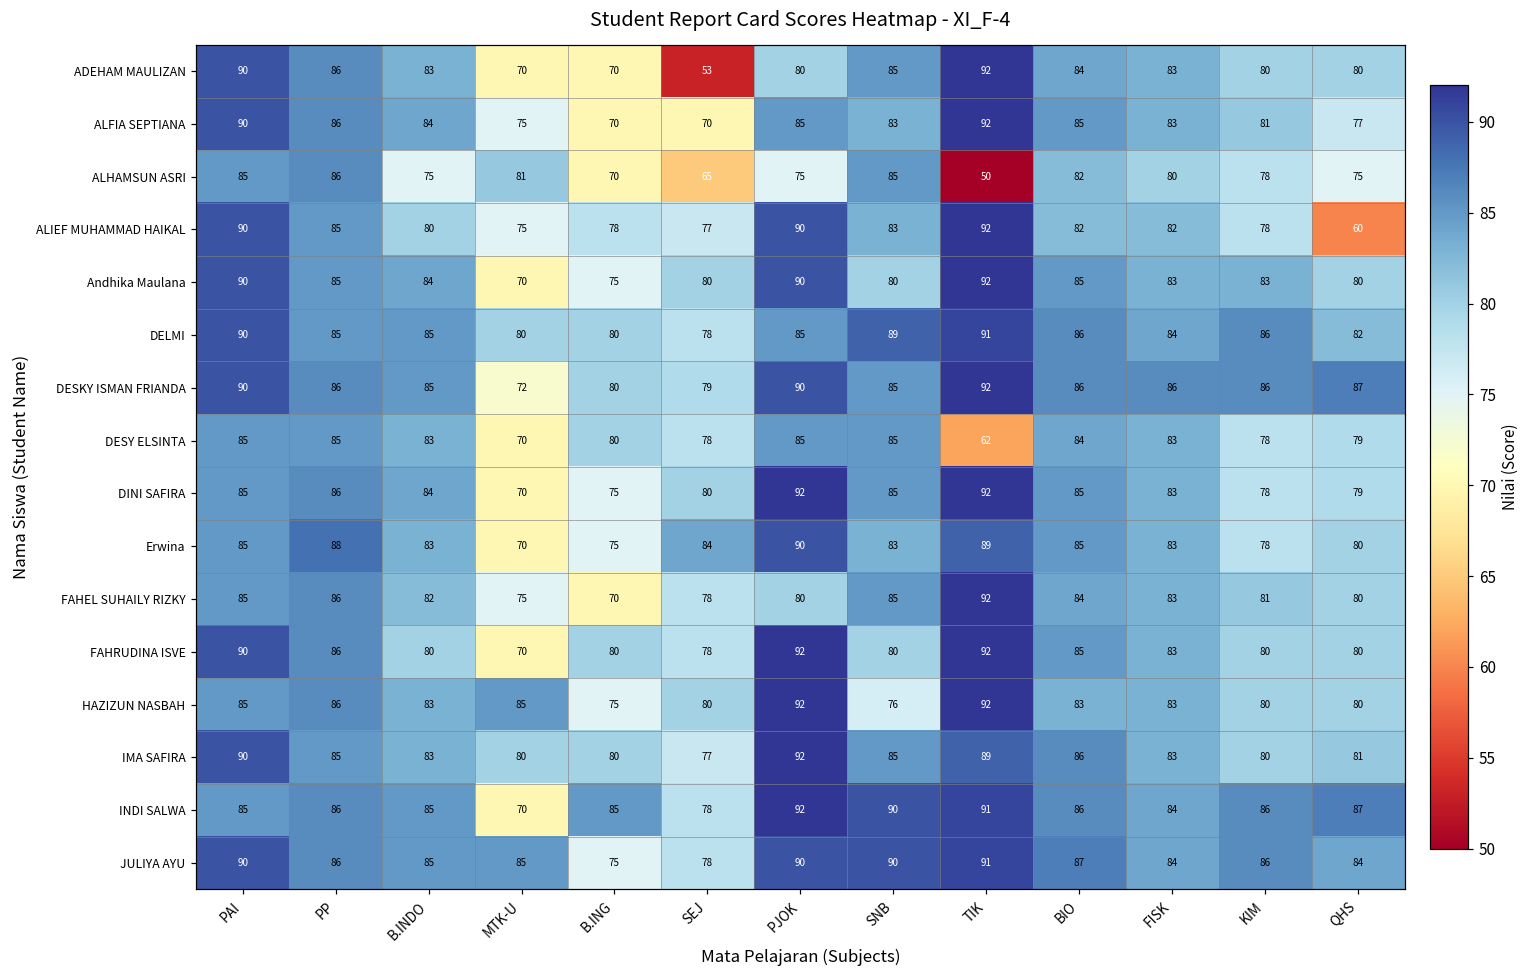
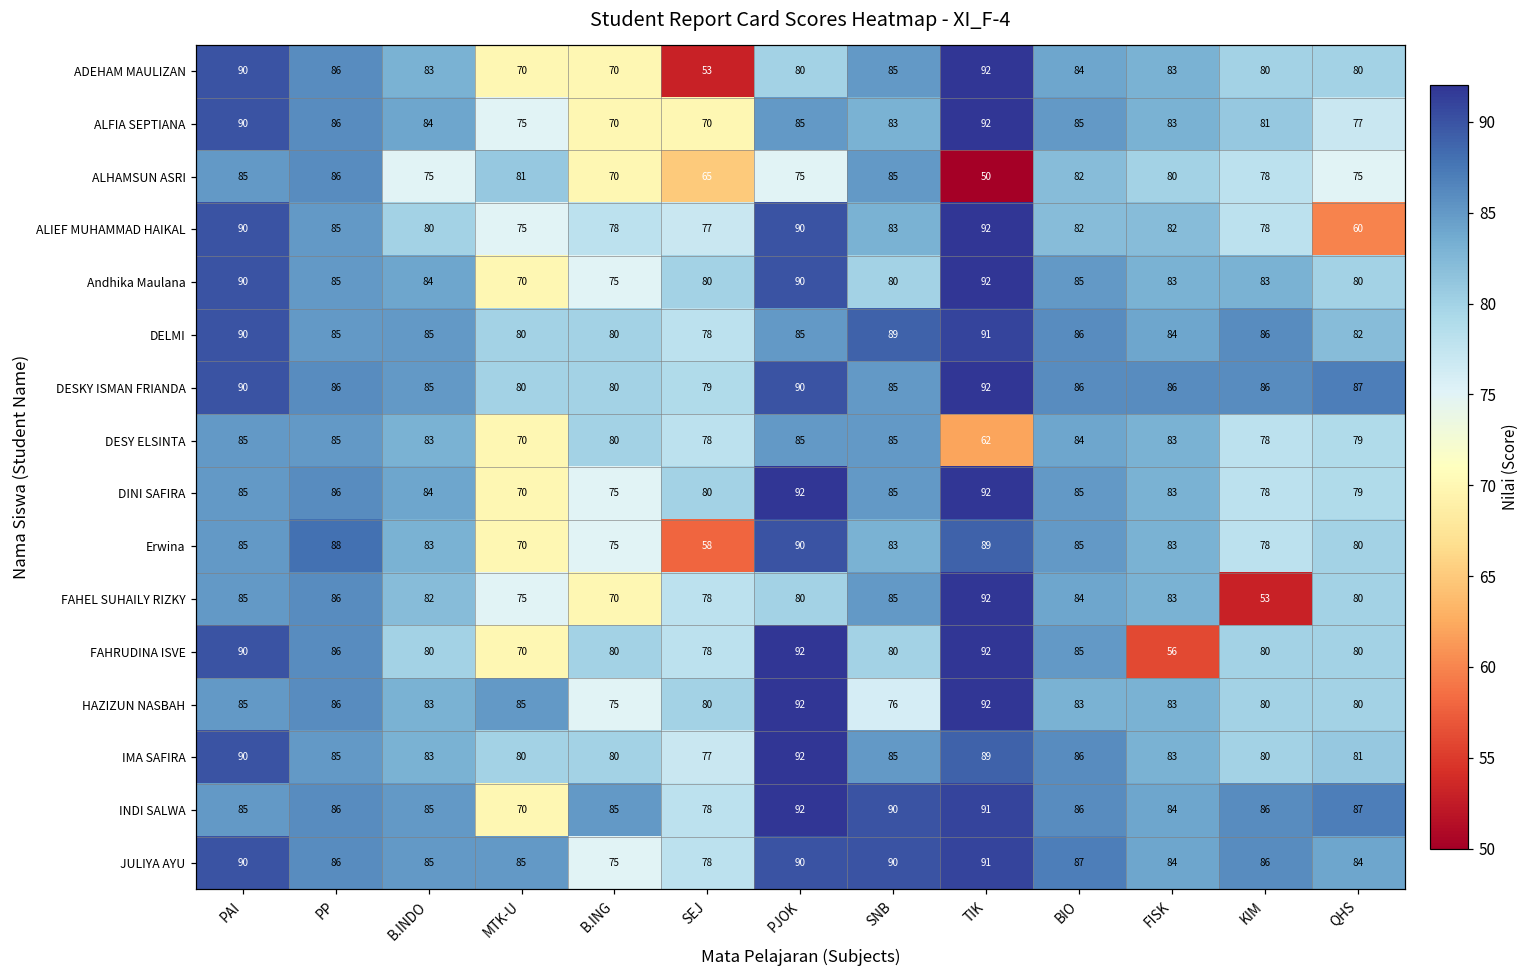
DESKY ISMAN FRIANDA, MTK-U: 72 -> 80
Erwina, SEJ: 84 -> 58
FAHEL SUHAILY RIZKY, KIM: 81 -> 53
FAHRUDINA ISVE, FISK: 83 -> 56
